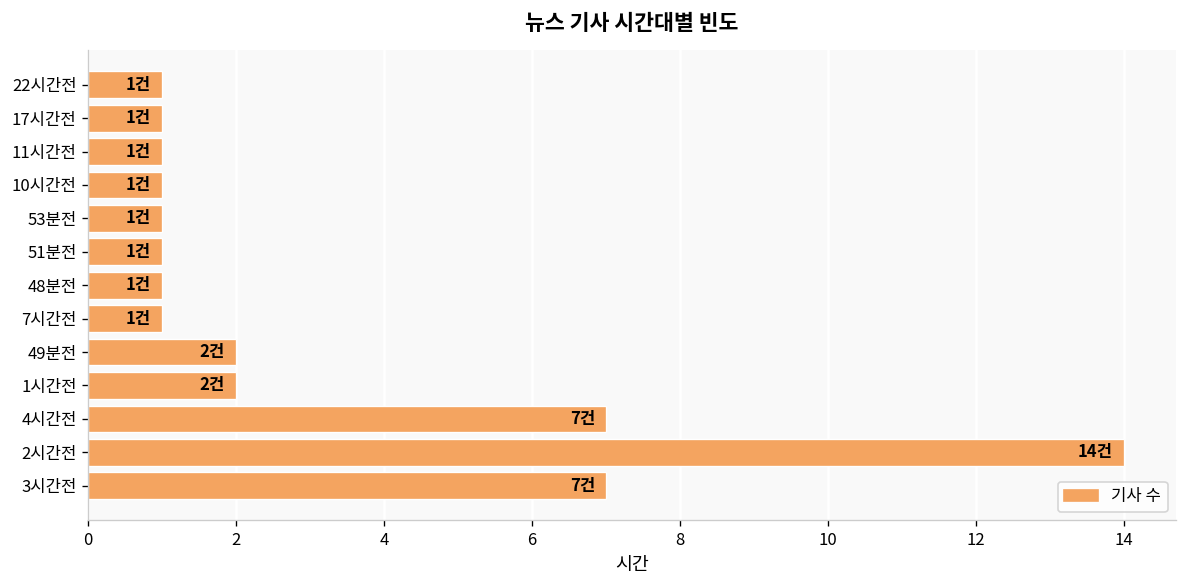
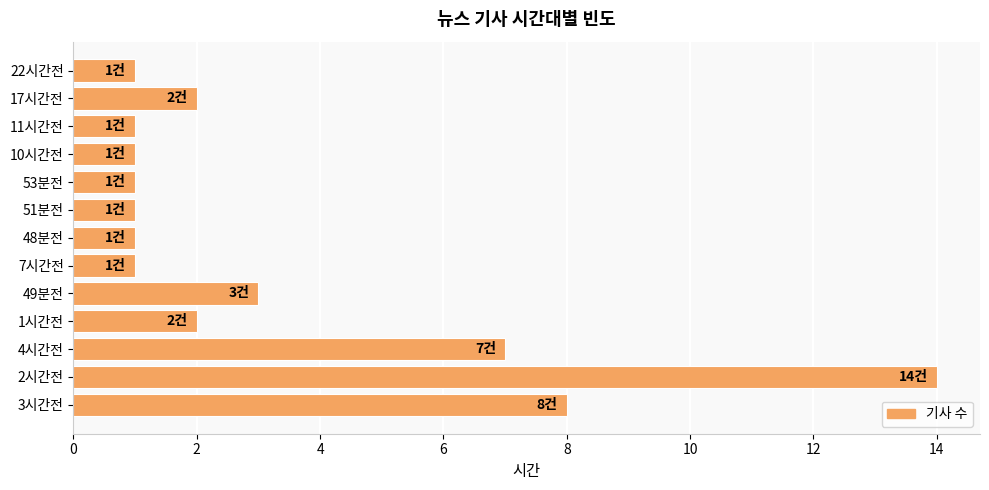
17시간전: 1건 -> 2건
49분전: 2건 -> 3건
3시간전: 7건 -> 8건
